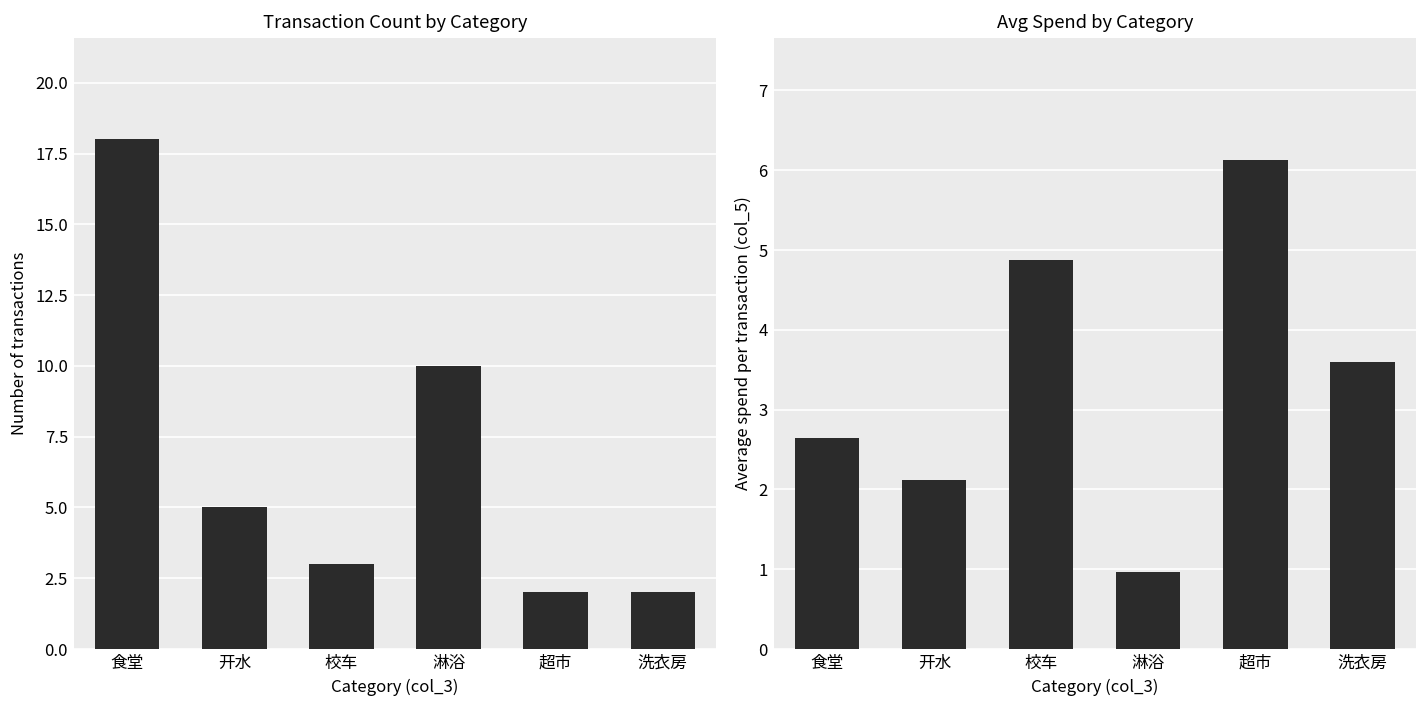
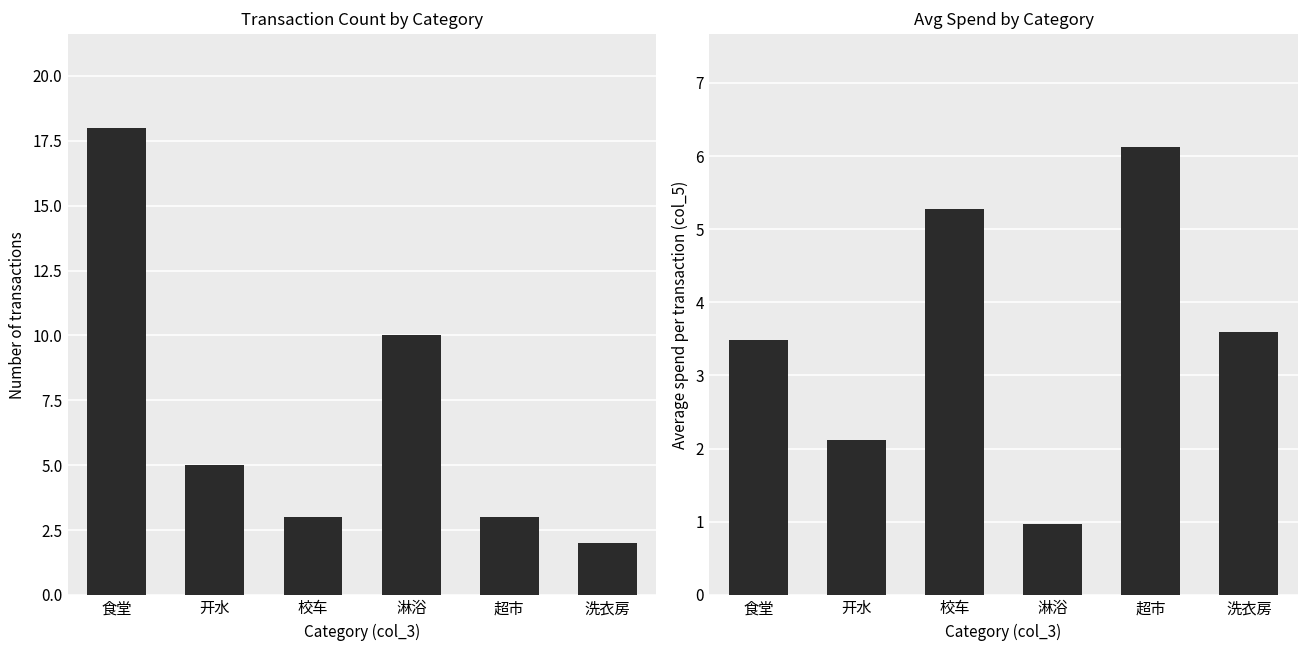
Transaction Count by Category, 超市: 2 -> 3
Avg Spend by Category, 食堂: 2.6 -> 3.5
Avg Spend by Category, 校车: 4.9 -> 5.3
